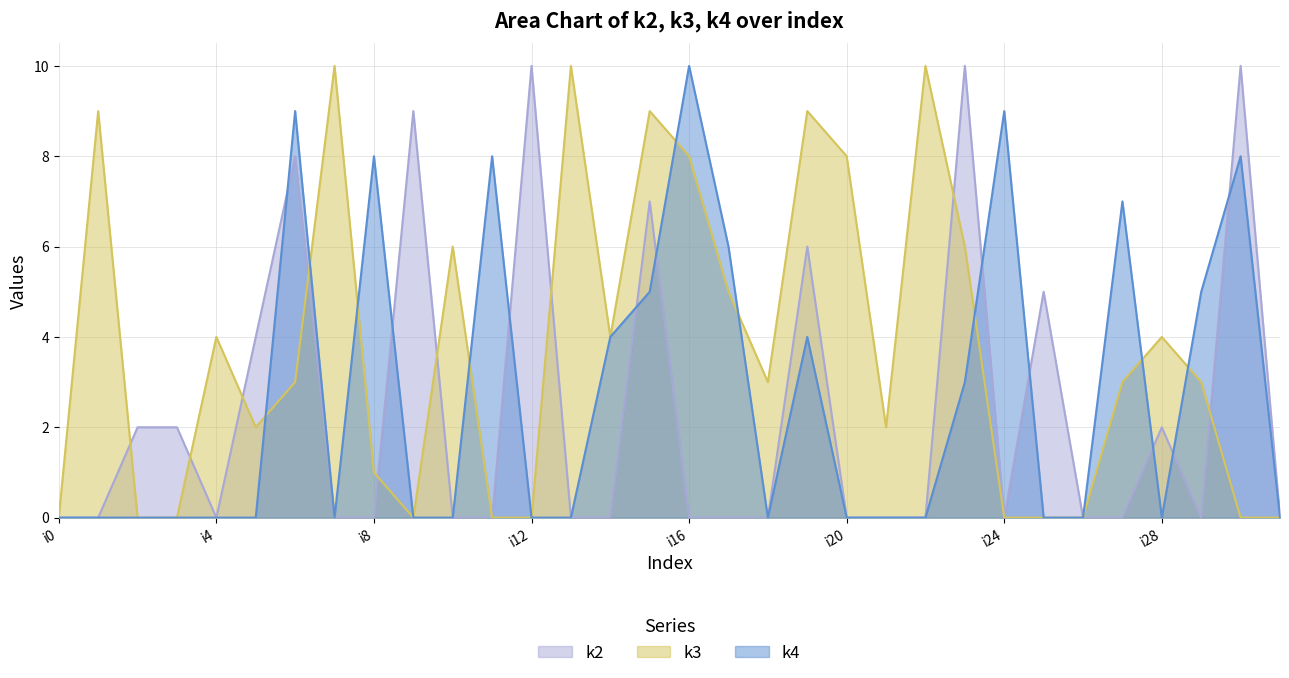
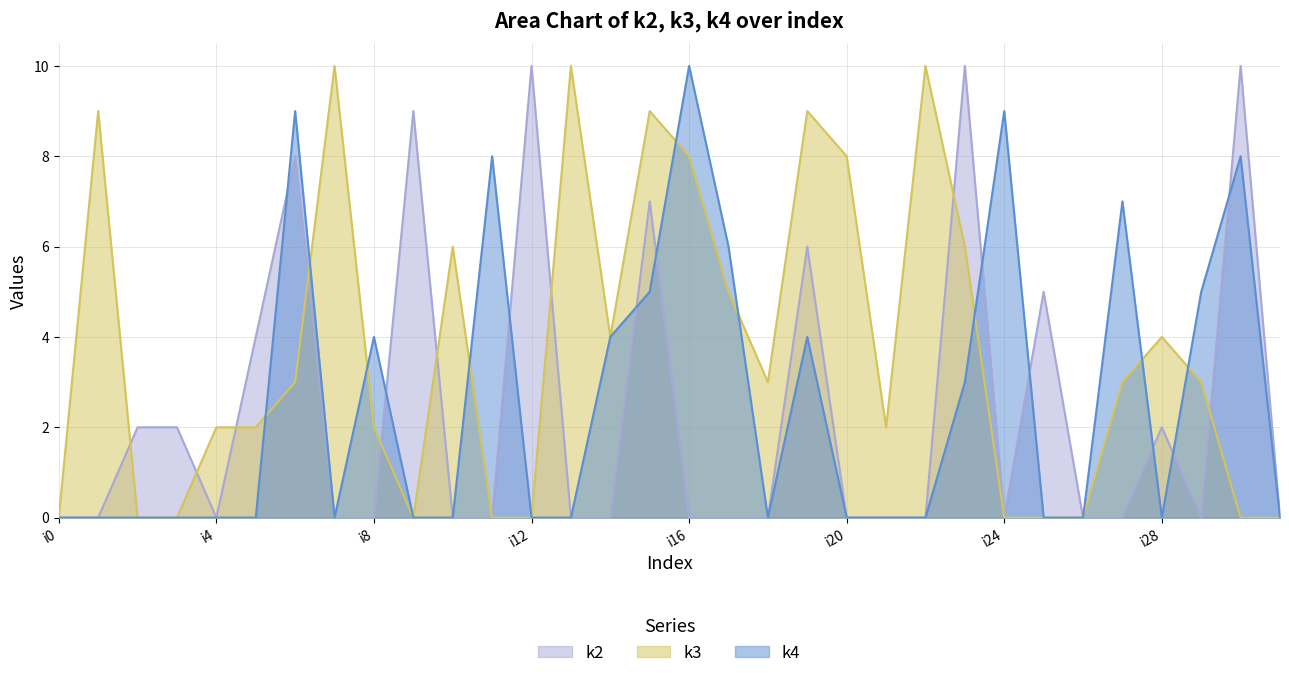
k3, i4: 4 -> 2
k3, i8: 1 -> 2
k4, i8: 8 -> 4
